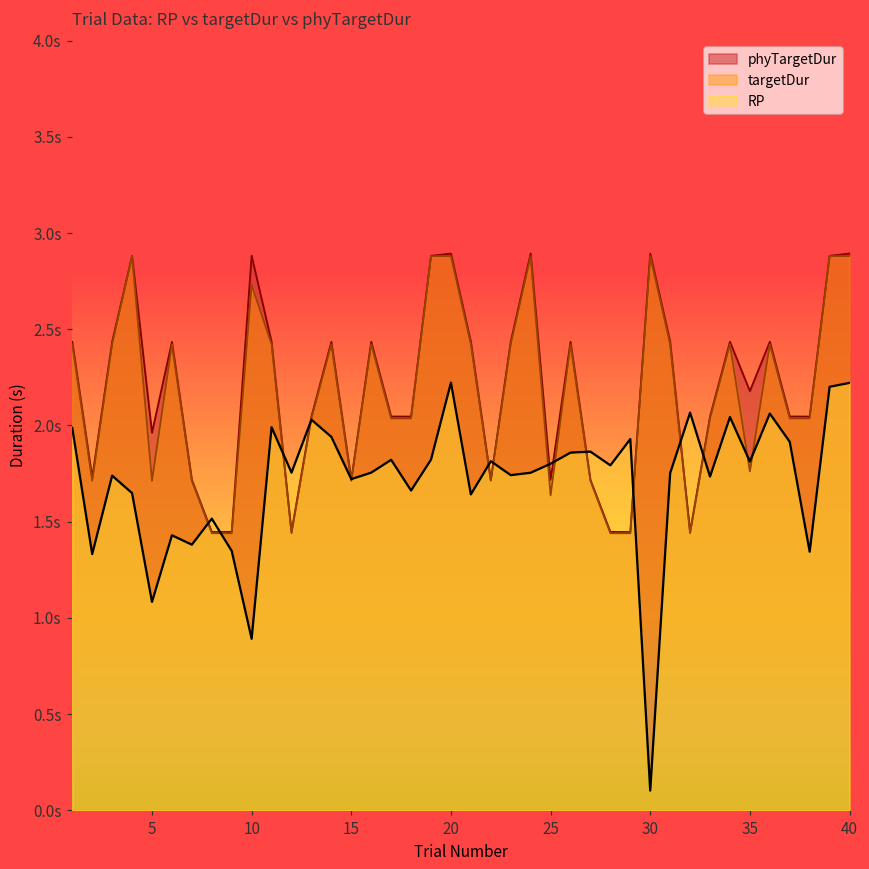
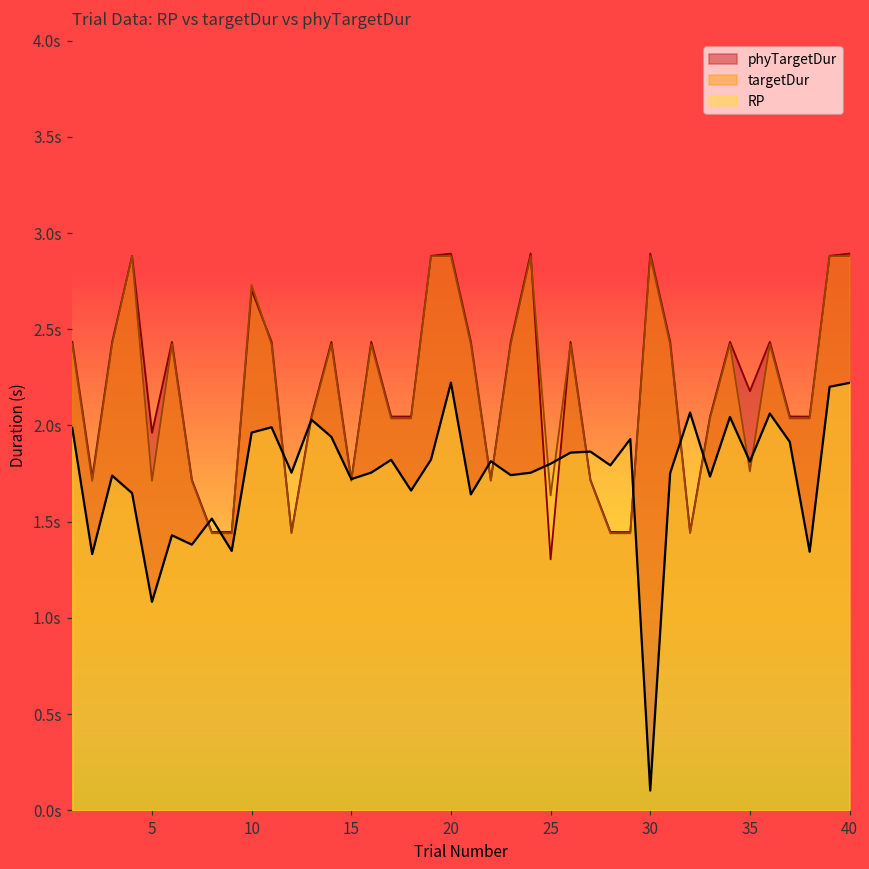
phyTargetDur, 10: 2.88s -> 2.70s
RP, 10: 0.89s -> 1.96s
phyTargetDur, 25: 1.72s -> 1.30s
